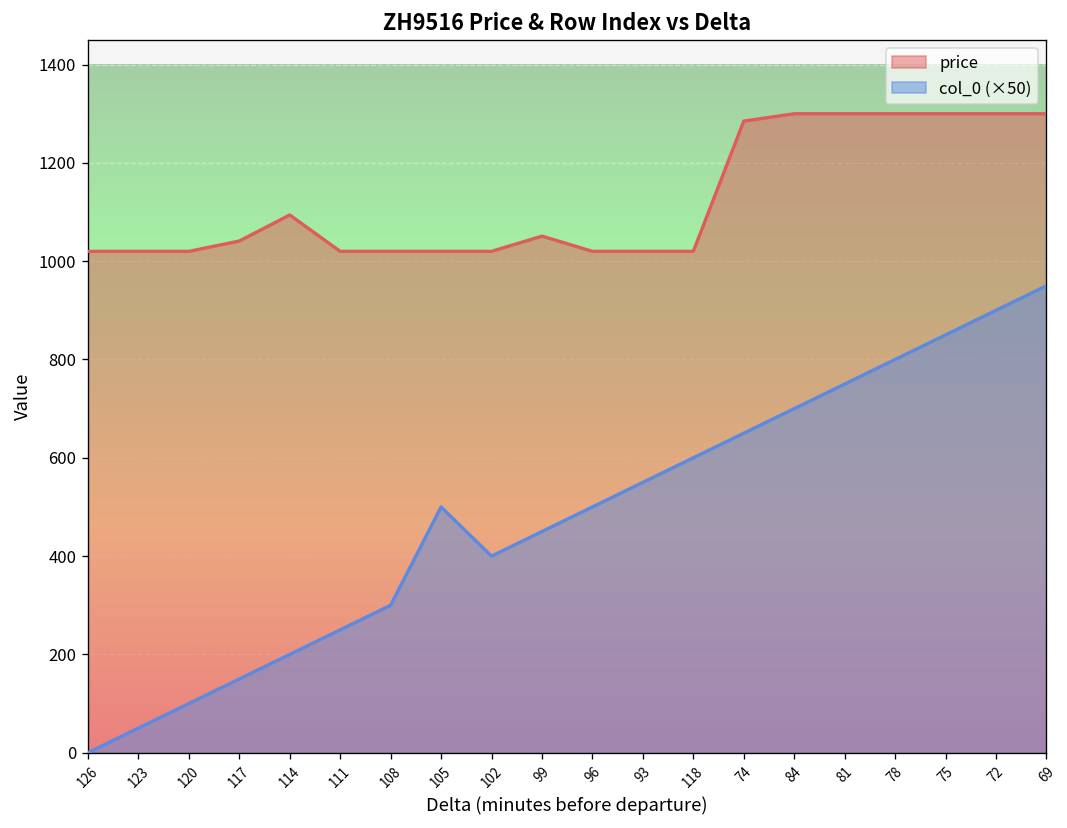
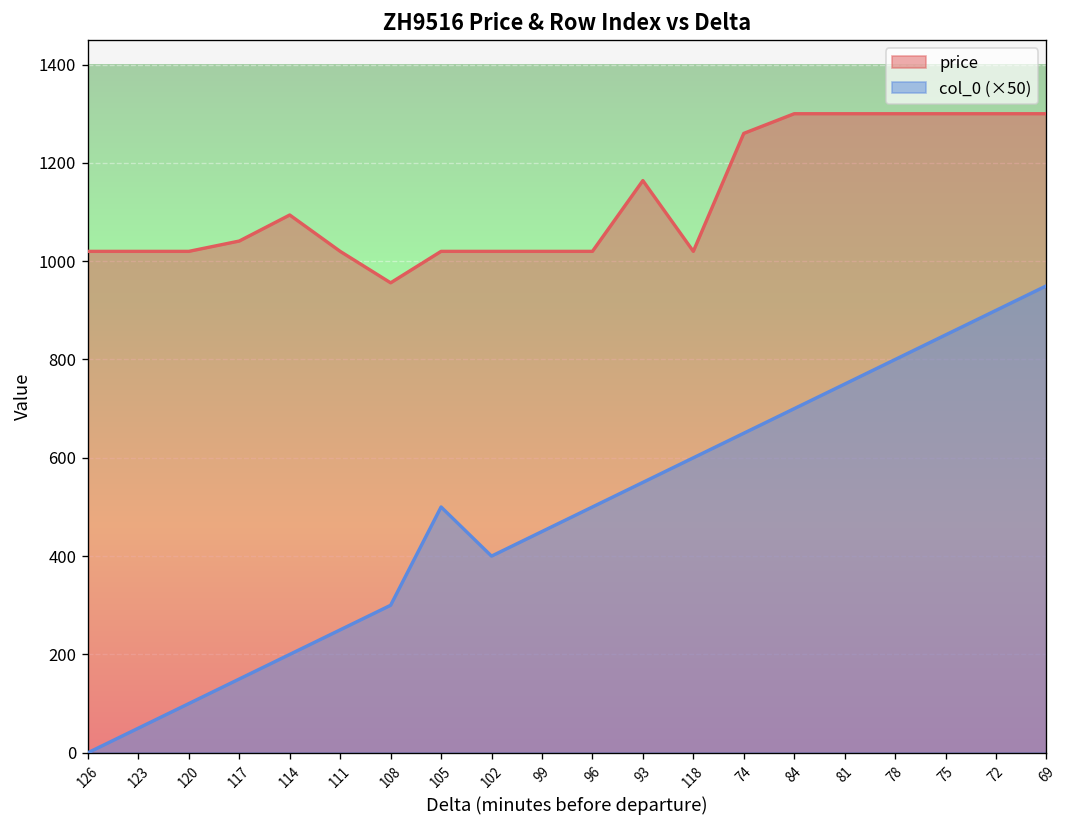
price, 108: 1020 -> 960
price, 99: 1050 -> 1020
price, 93: 1020 -> 1160
price, 74: 1290 -> 1260
